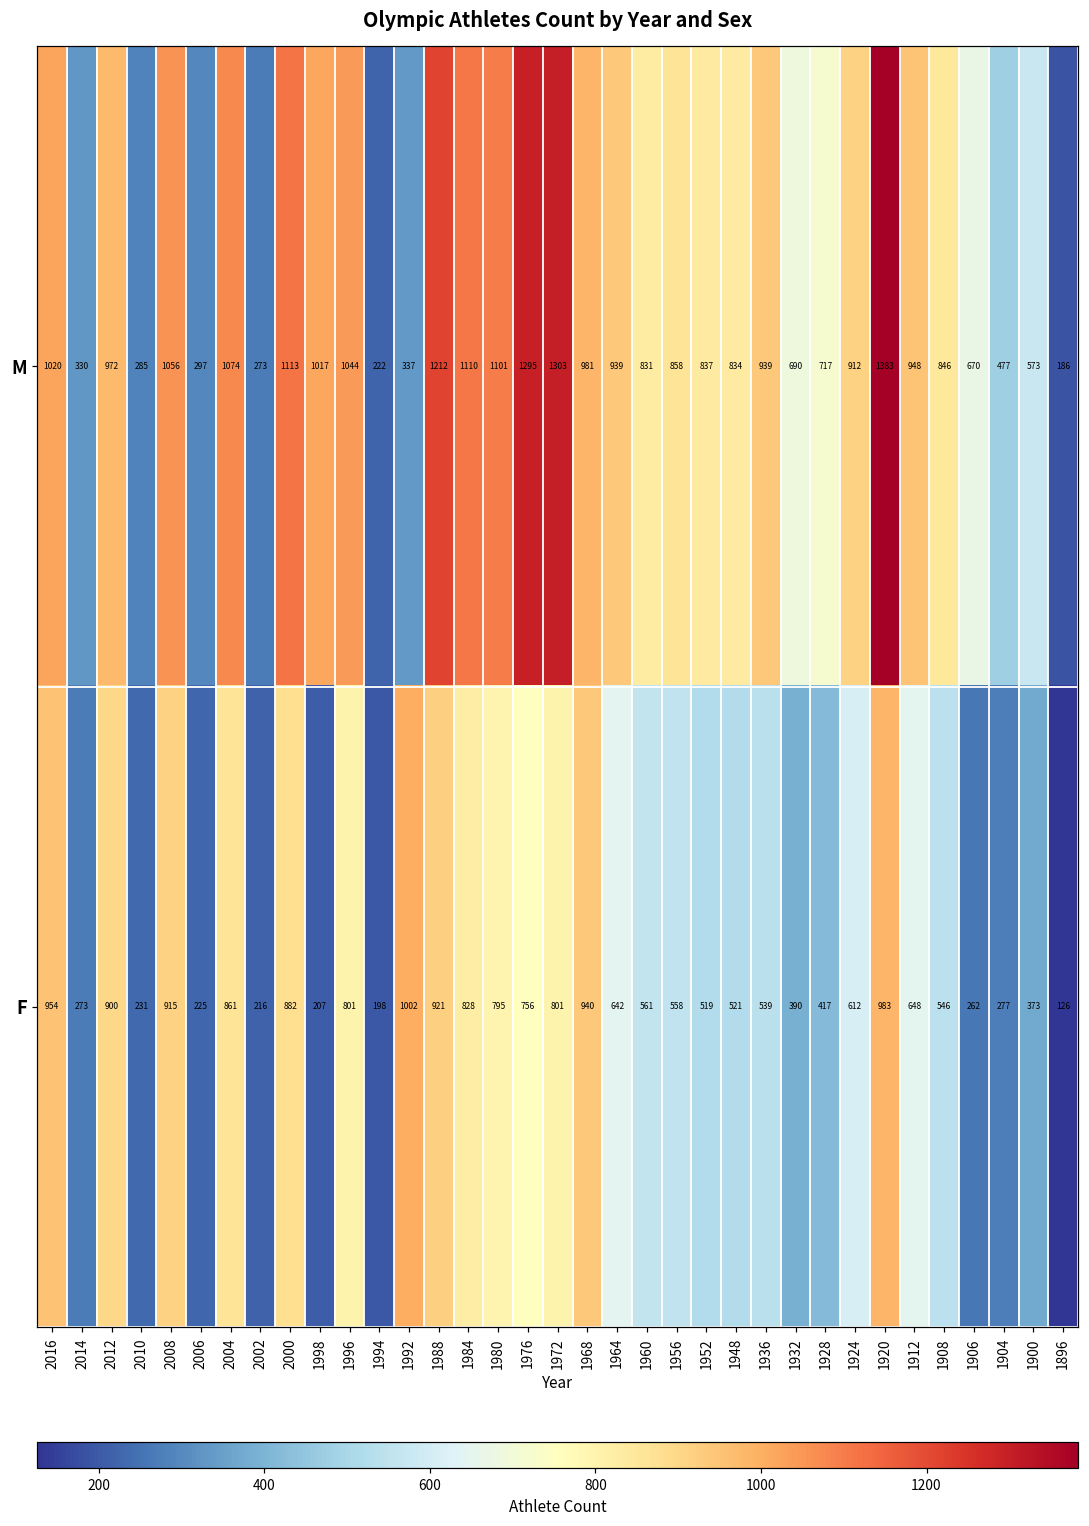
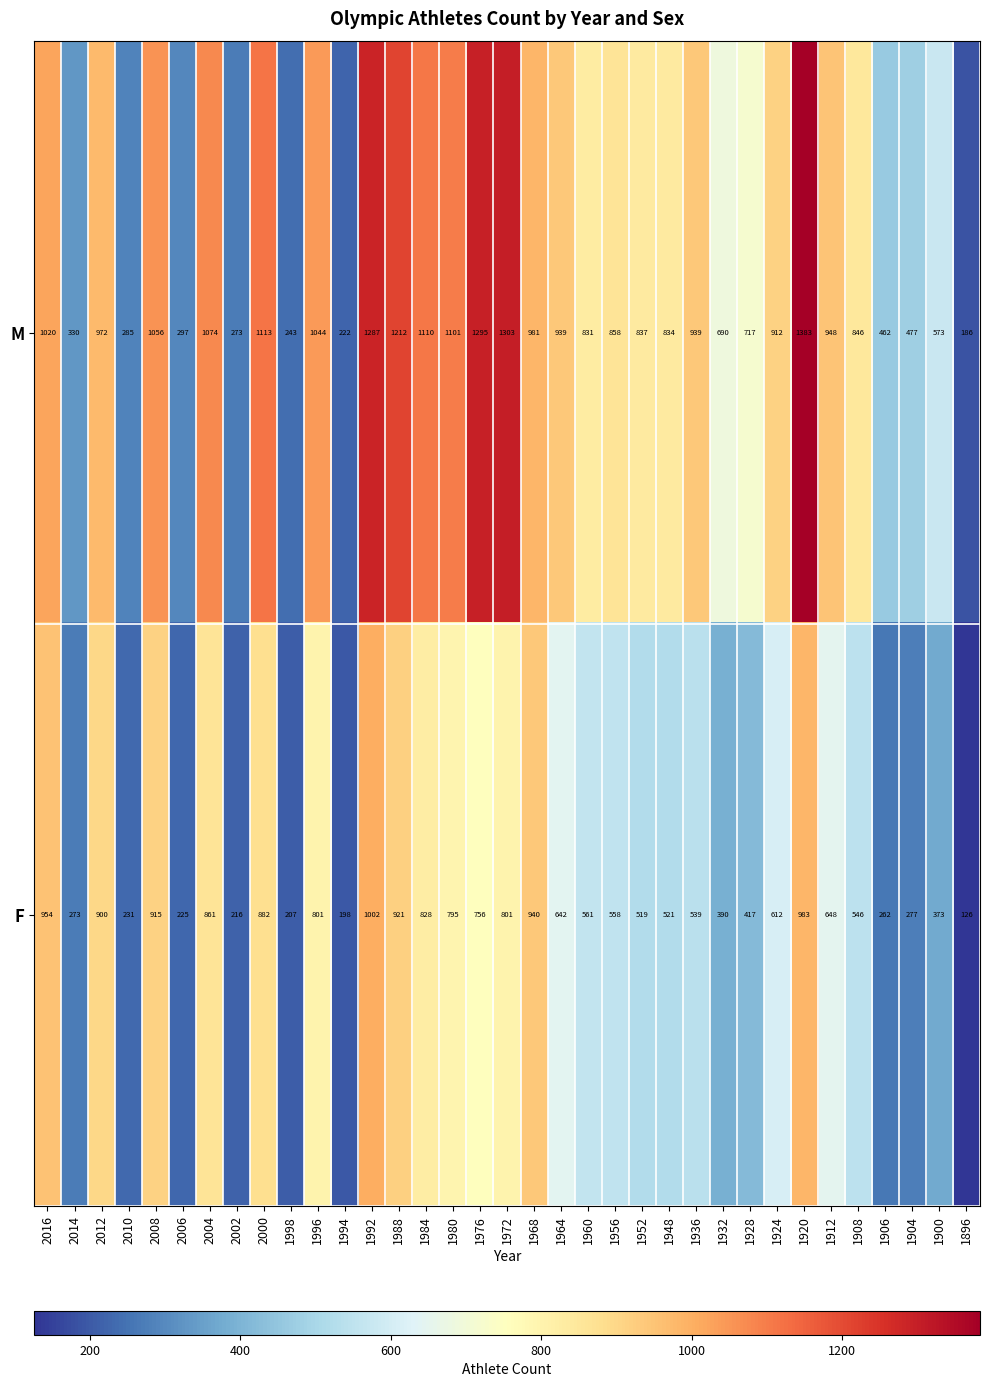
M, 1998: 1017 -> 243
M, 1992: 337 -> 1287
M, 1906: 670 -> 462
